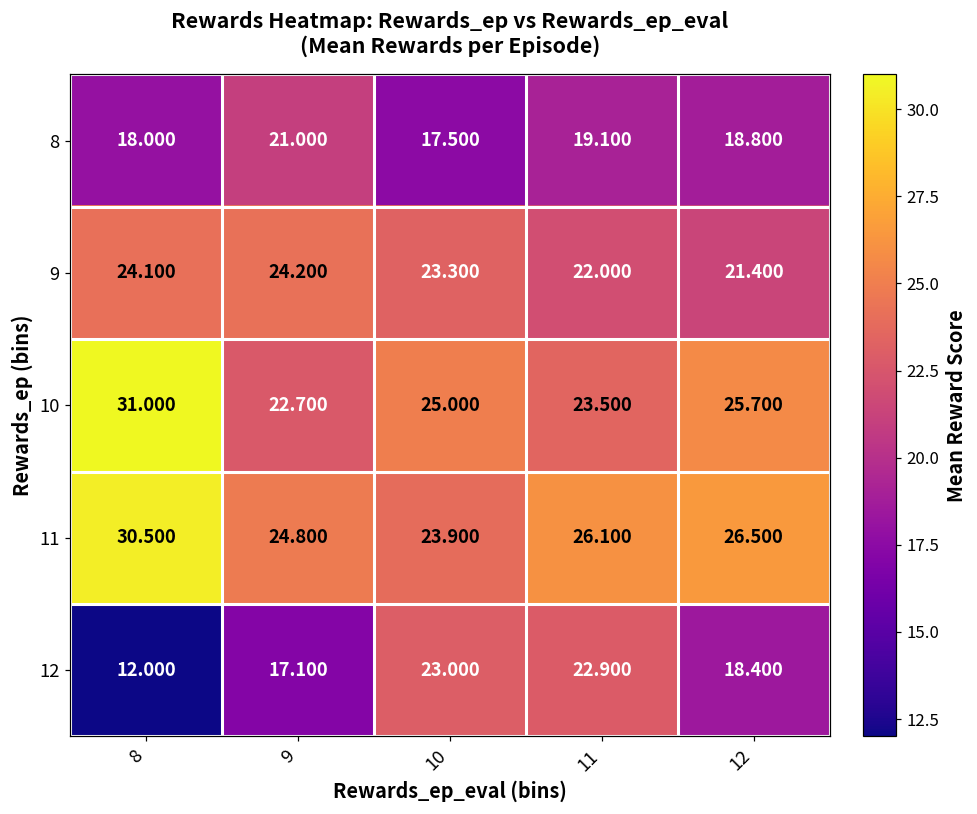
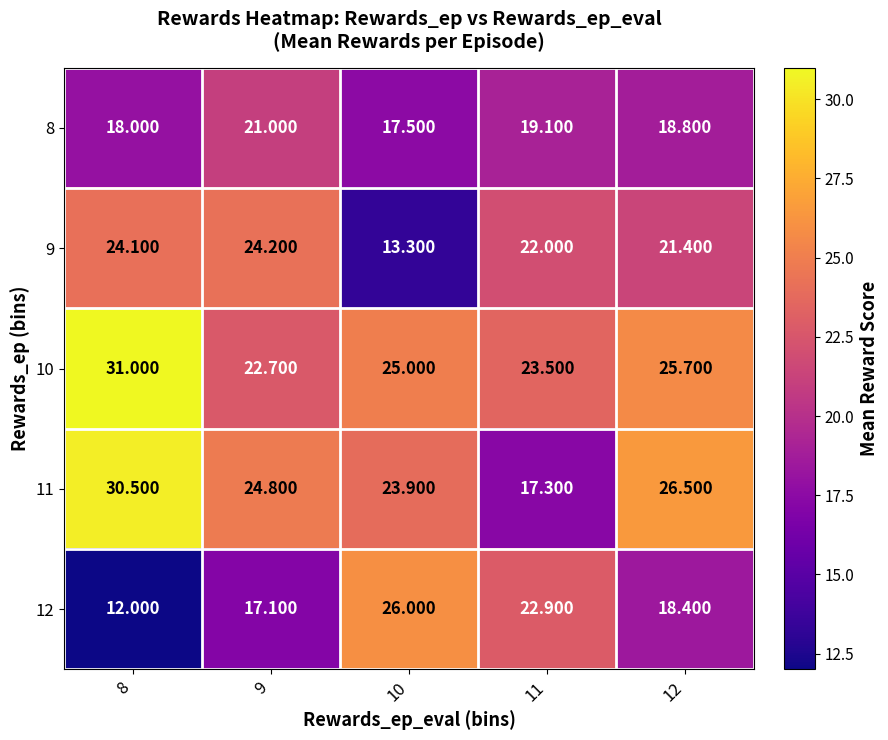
9, 10: 23.300 -> 13.300
11, 11: 26.100 -> 17.300
12, 10: 23.000 -> 26.000
